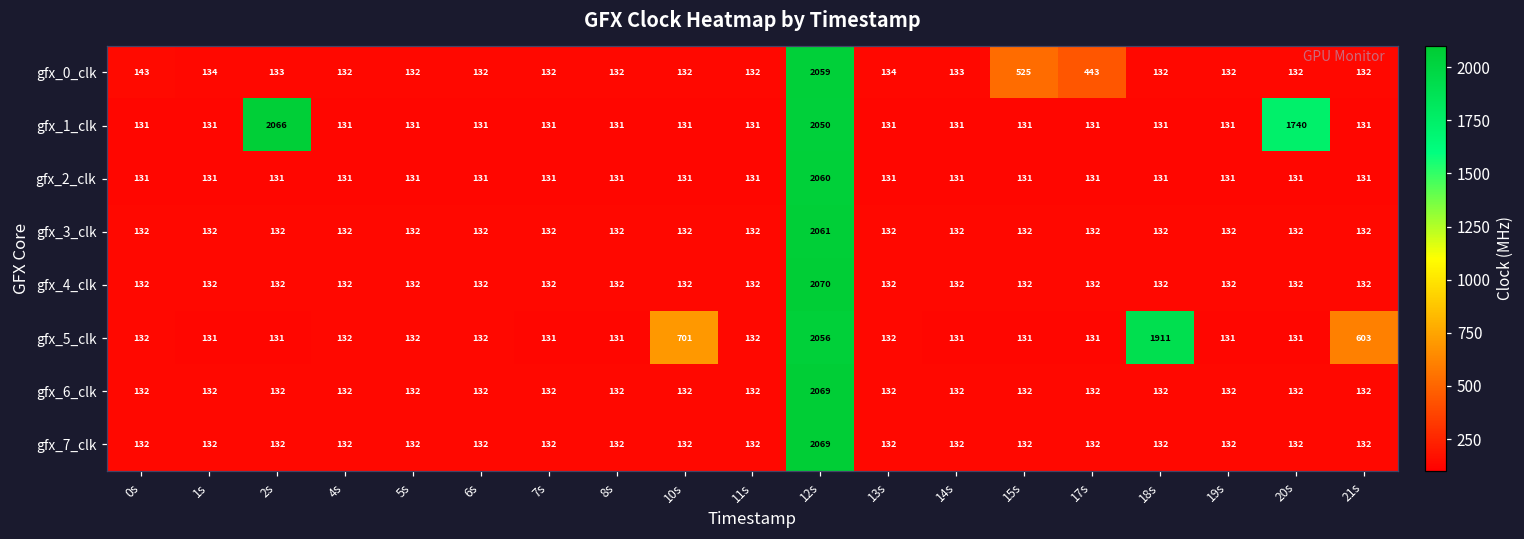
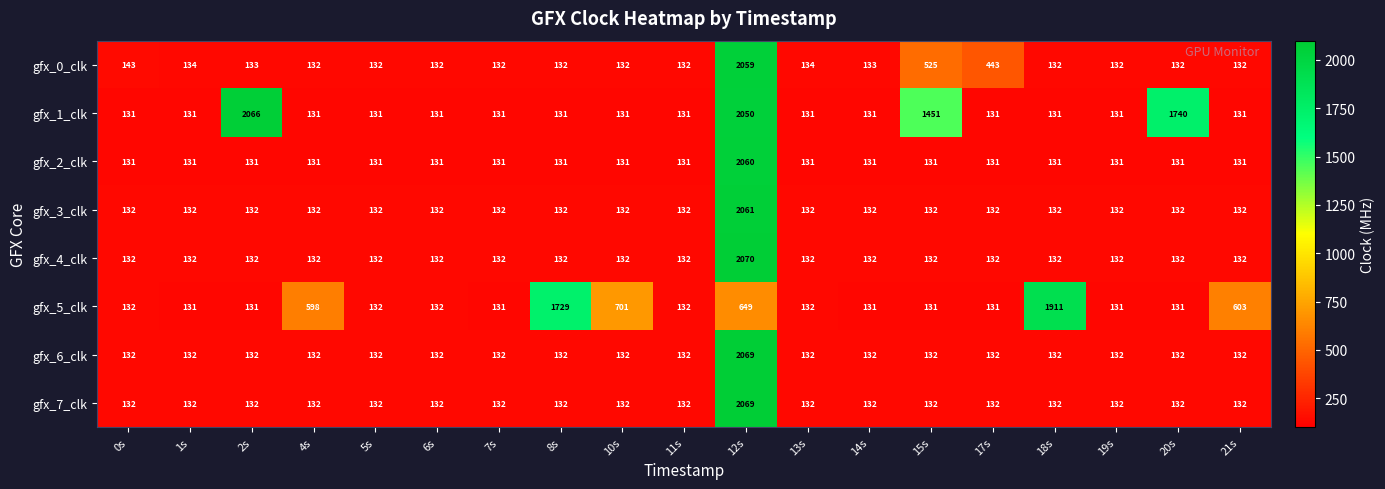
gfx_1_clk, 15s: 131 -> 1451
gfx_5_clk, 4s: 132 -> 598
gfx_5_clk, 8s: 131 -> 1729
gfx_5_clk, 12s: 2056 -> 649
